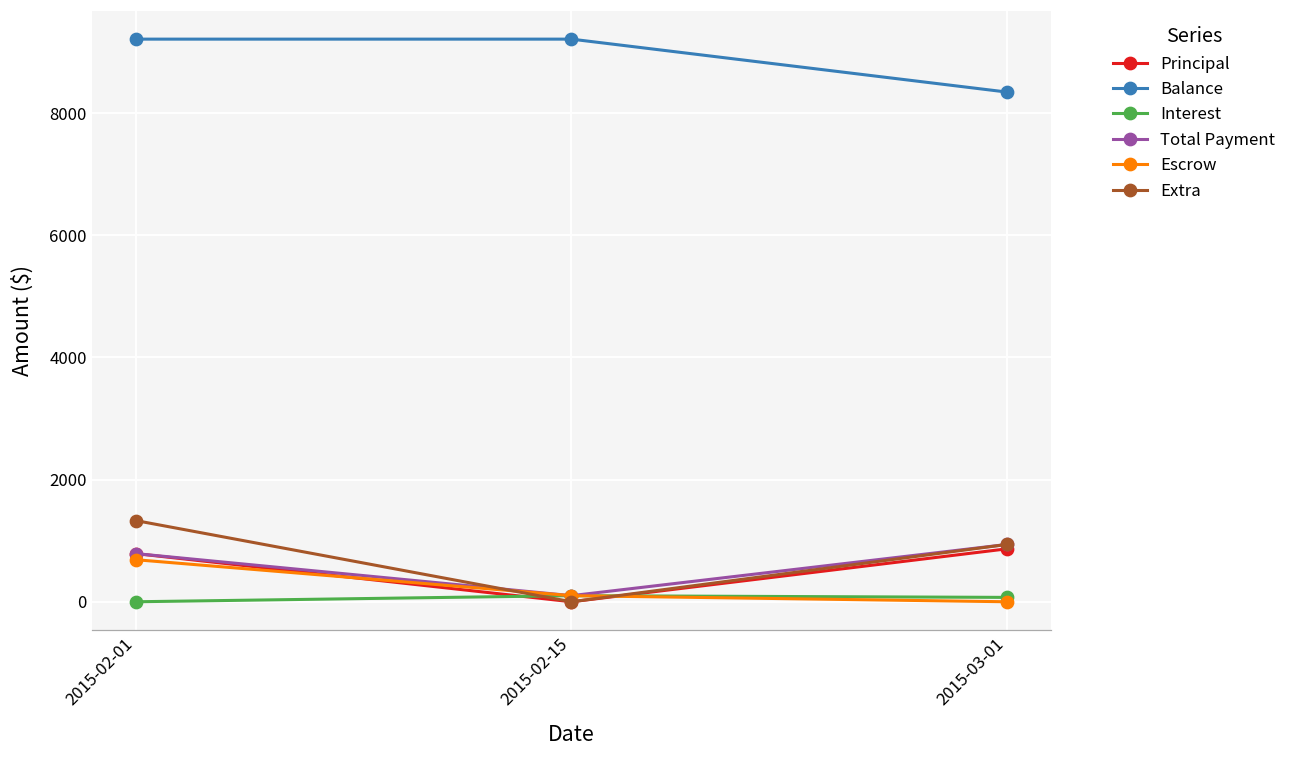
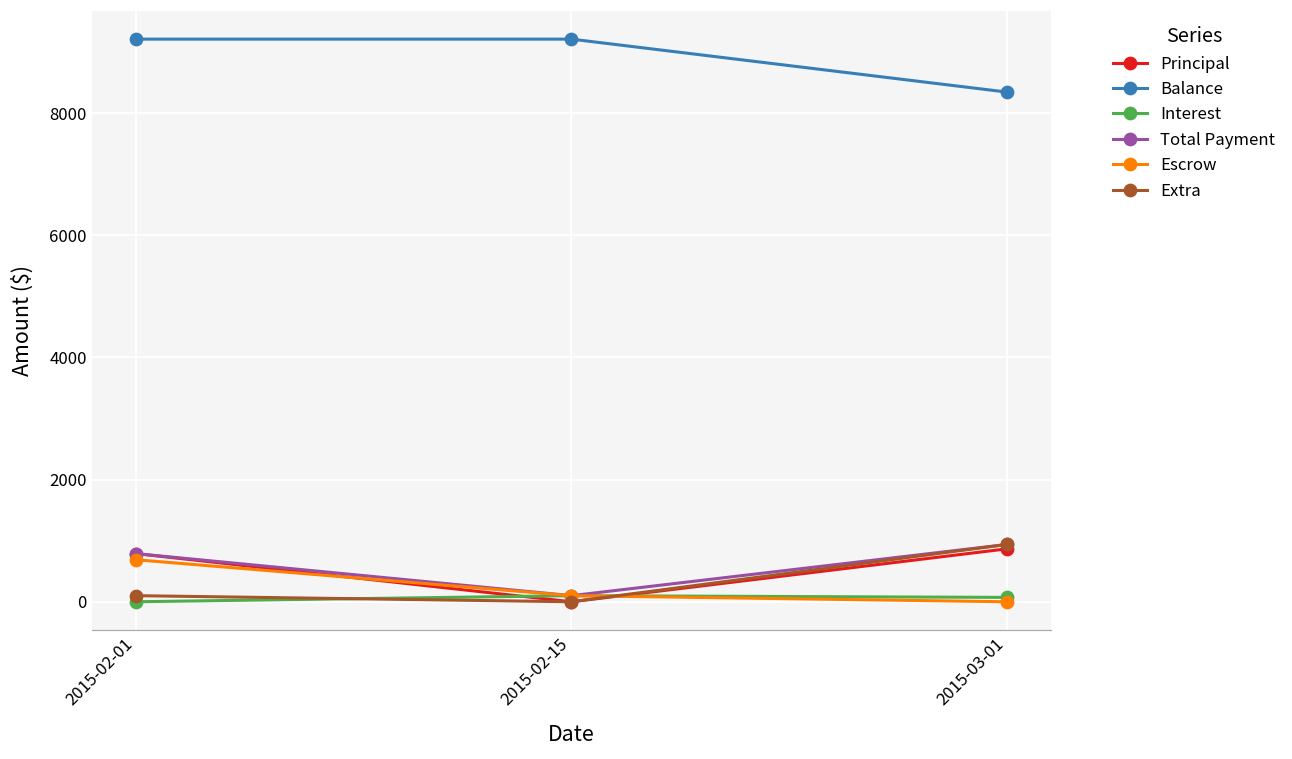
Extra, 2015-02-01: 1300 -> 100
